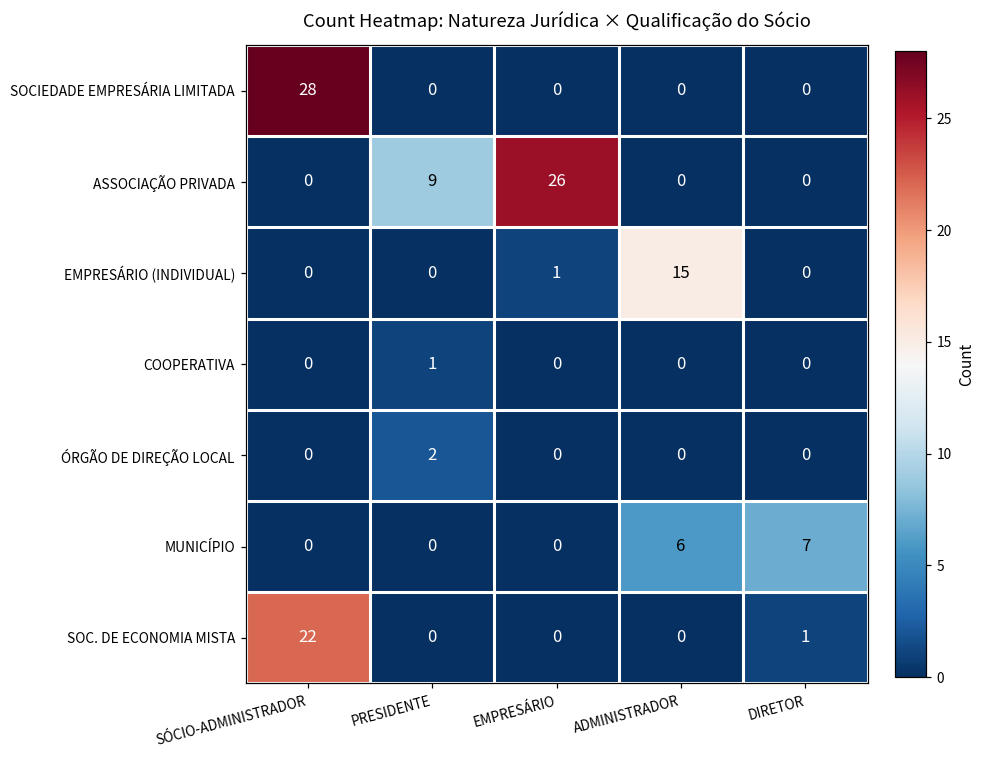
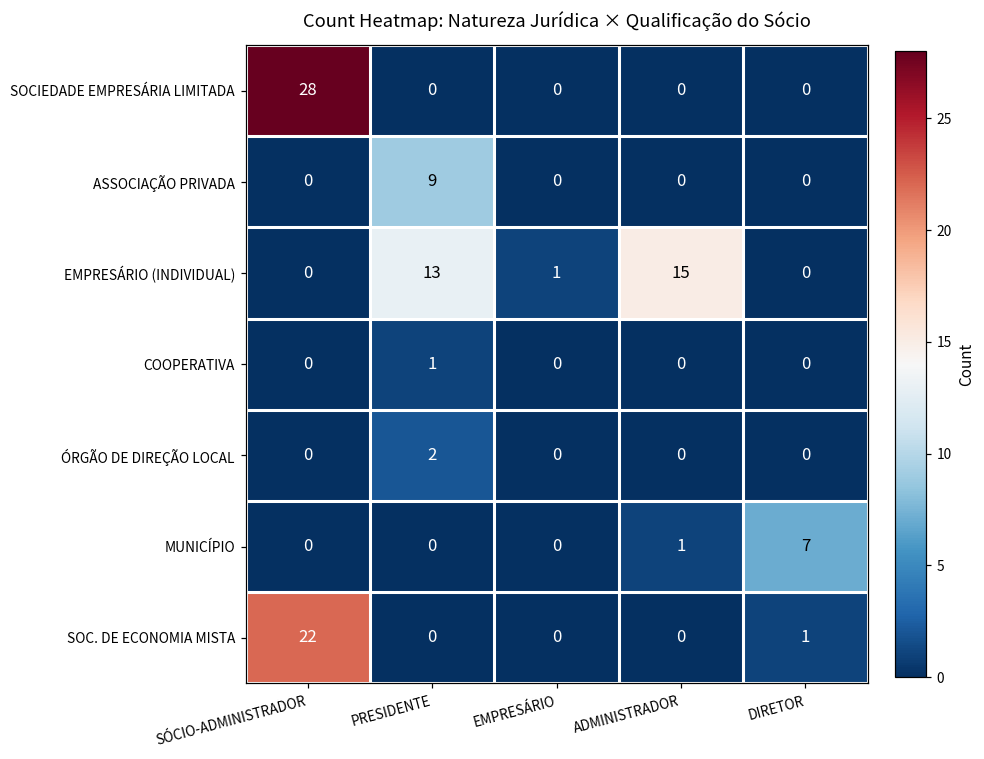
ASSOCIAÇÃO PRIVADA, EMPRESÁRIO: 26 -> 0
EMPRESÁRIO (INDIVIDUAL), PRESIDENTE: 0 -> 13
MUNICÍPIO, ADMINISTRADOR: 6 -> 1
